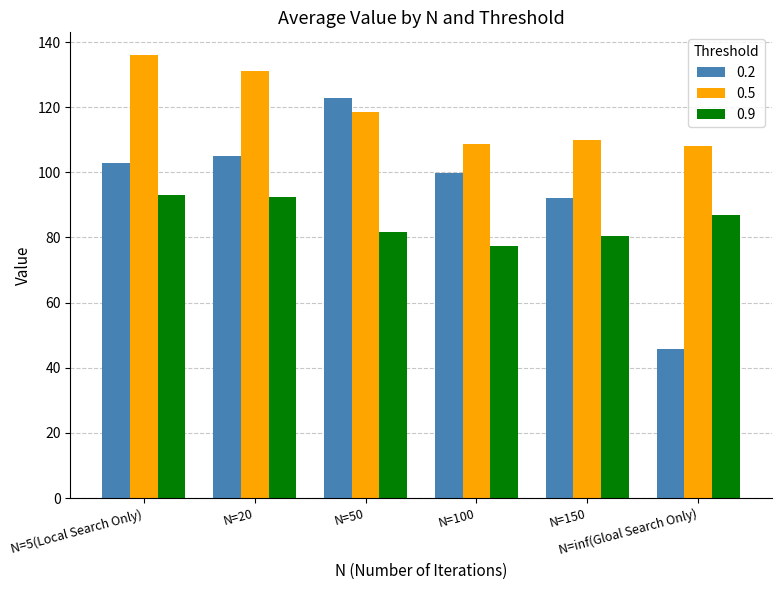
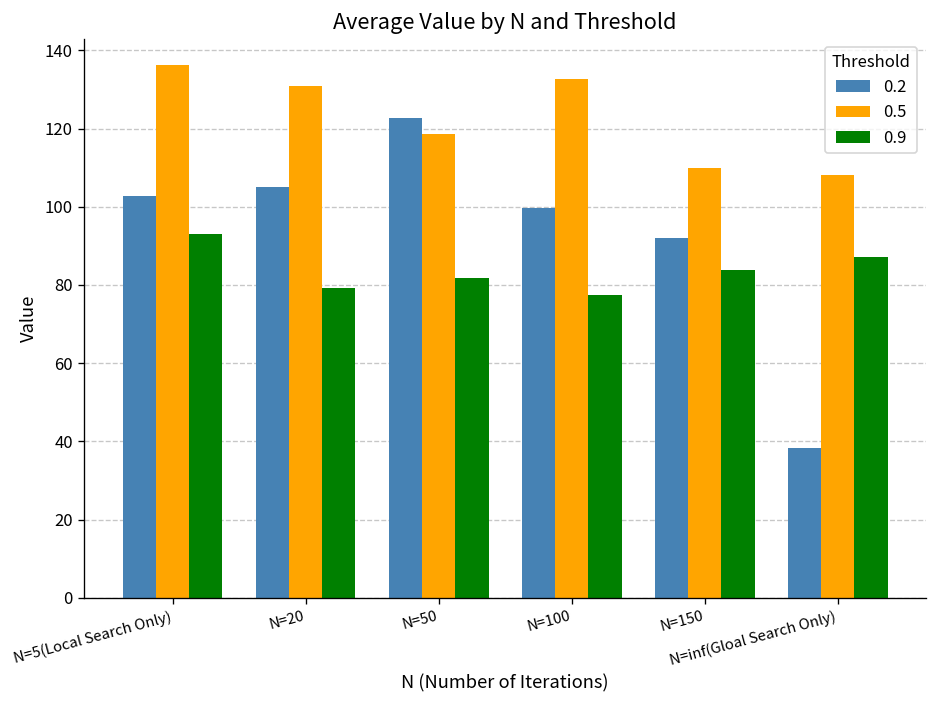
0.9, N=20: 92 -> 79
0.5, N=100: 109 -> 133
0.9, N=150: 80 -> 84
0.2, N=inf(Gloal Search Only): 46 -> 38
